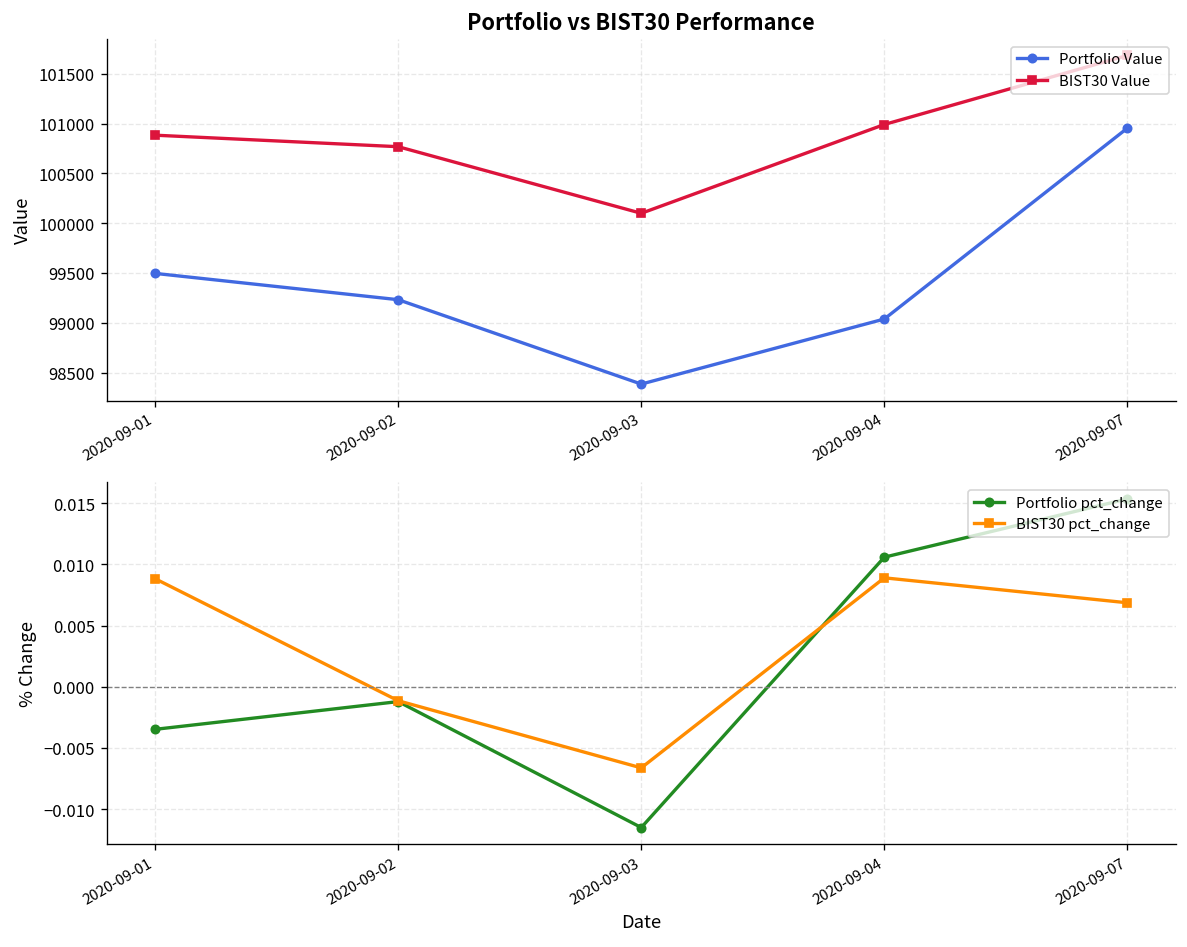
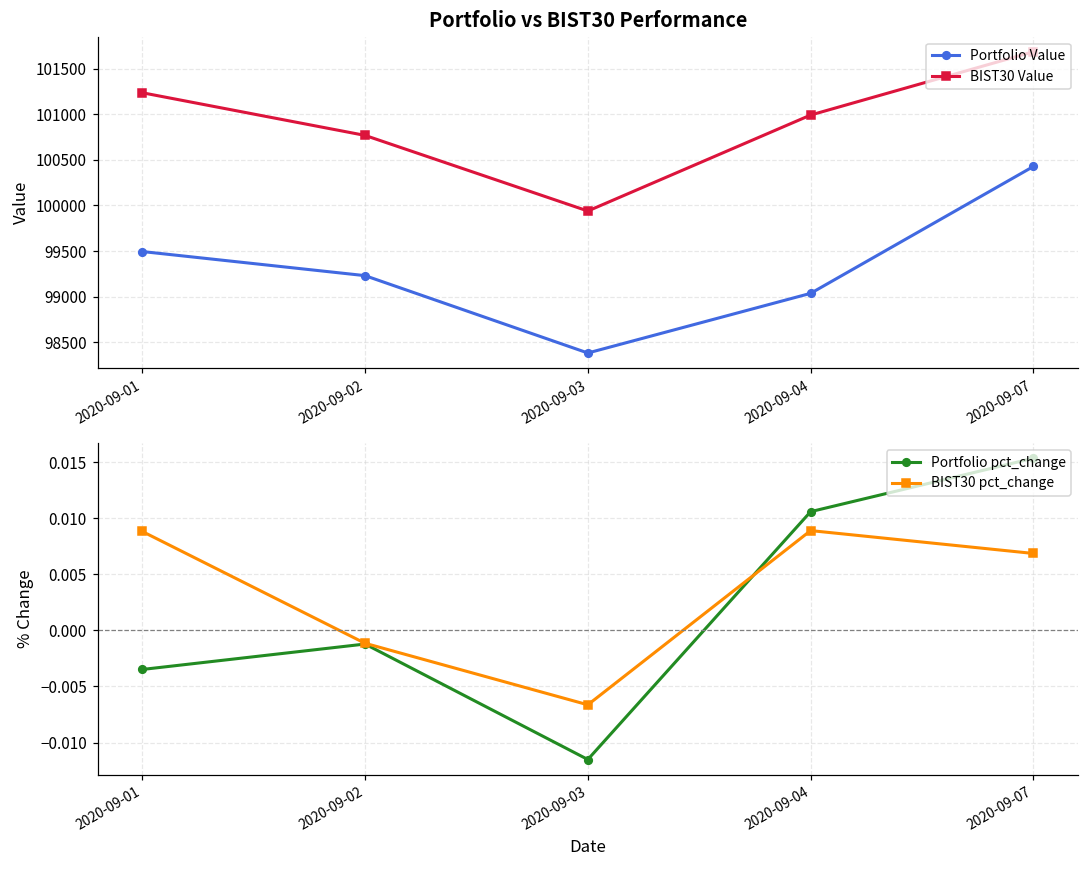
Portfolio vs BIST30 Performance, BIST30 Value, 2020-09-01: 100900 -> 101200
Portfolio vs BIST30 Performance, BIST30 Value, 2020-09-03: 100100 -> 99900
Portfolio vs BIST30 Performance, Portfolio Value, 2020-09-07: 101000 -> 100400
